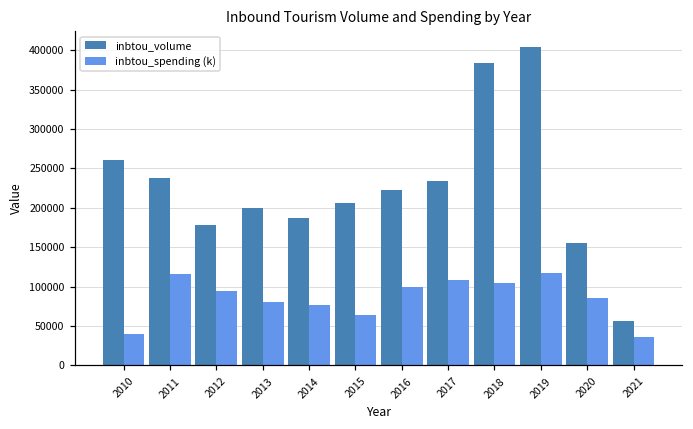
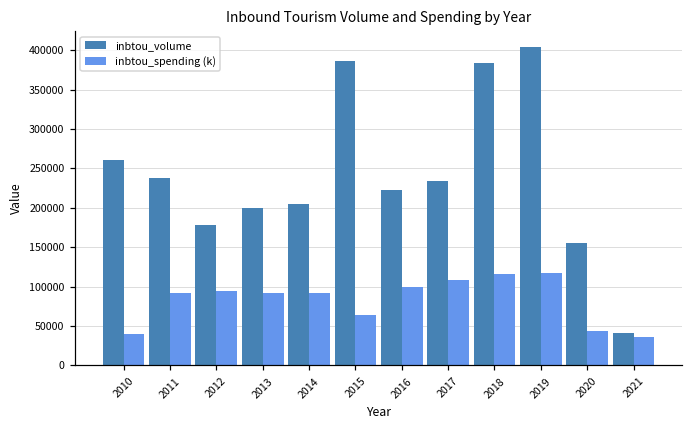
inbtou_spending (k), 2011: 120000 -> 90000
inbtou_spending (k), 2013: 80000 -> 90000
inbtou_volume, 2014: 190000 -> 200000
inbtou_spending (k), 2014: 80000 -> 90000
inbtou_volume, 2015: 210000 -> 390000
inbtou_spending (k), 2018: 100000 -> 120000
inbtou_spending (k), 2020: 90000 -> 40000
inbtou_volume, 2021: 60000 -> 40000
